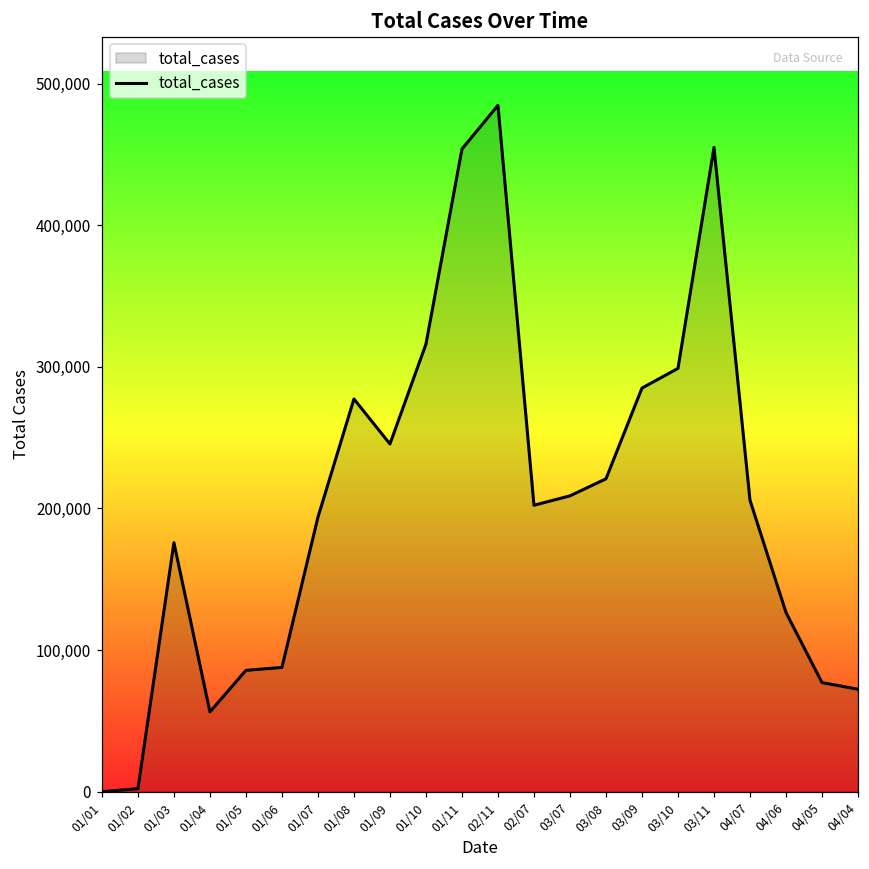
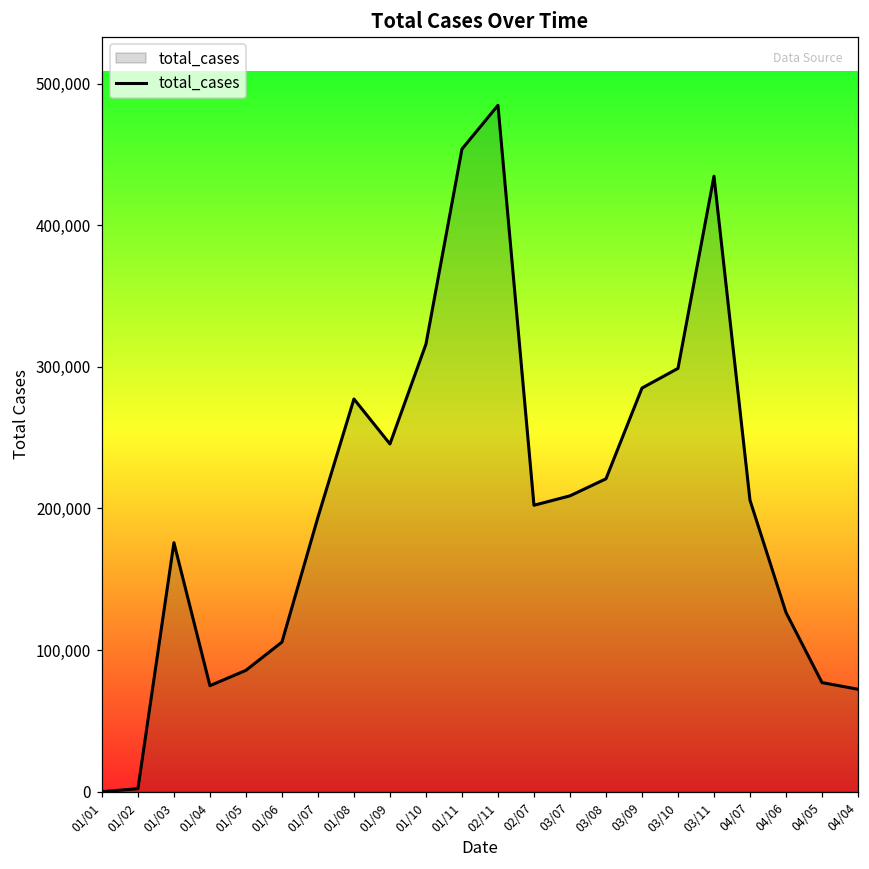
01/04: 56,000 -> 75,000
01/06: 88,000 -> 106,000
03/11: 455,000 -> 435,000
